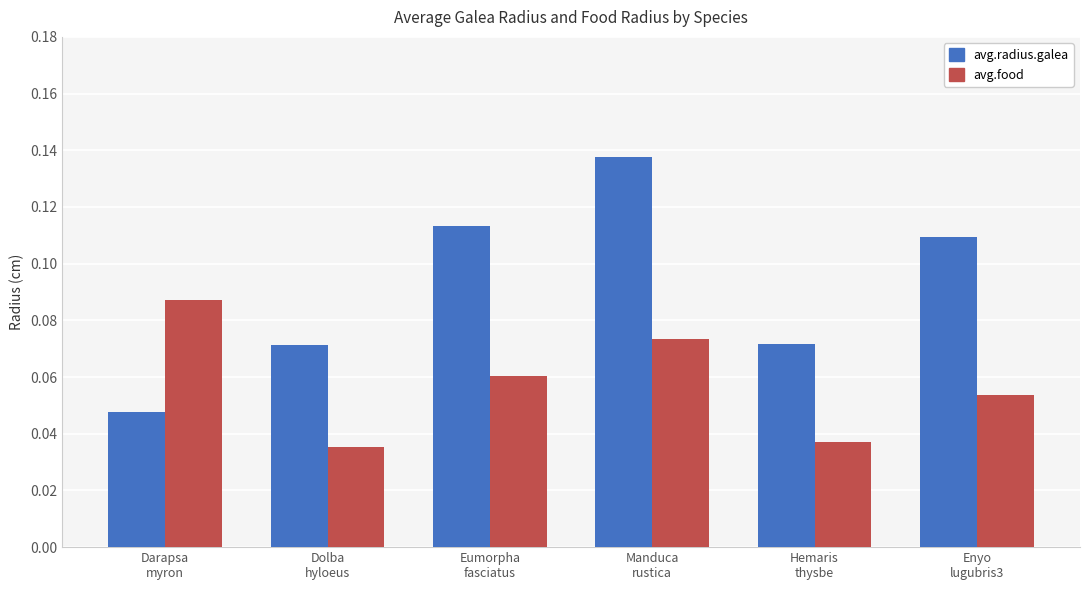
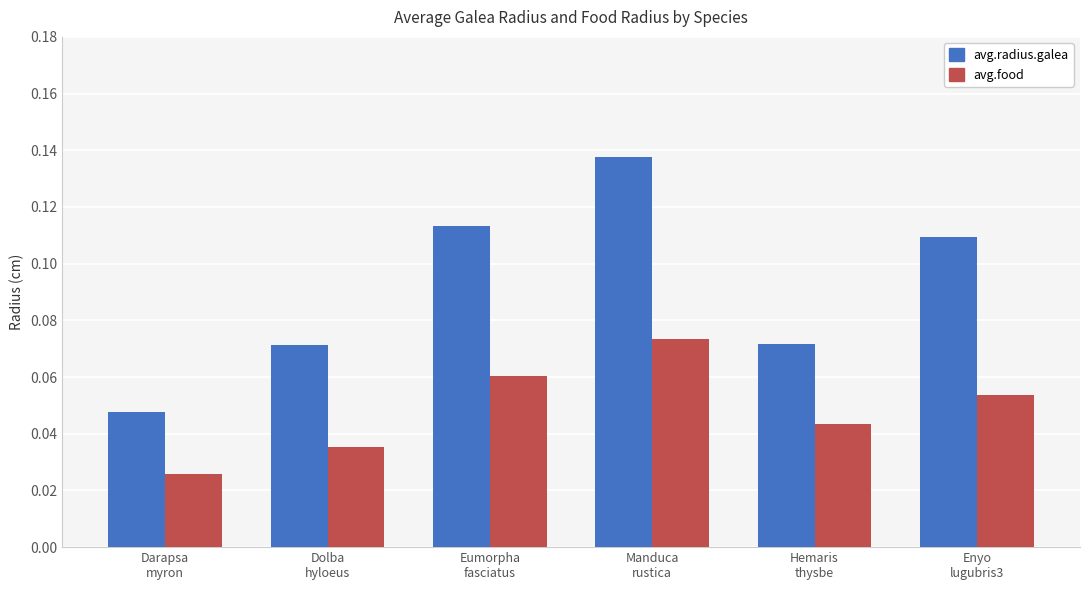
avg.food, Darapsa myron: 0.087 -> 0.026
avg.food, Hemaris thysbe: 0.037 -> 0.043
